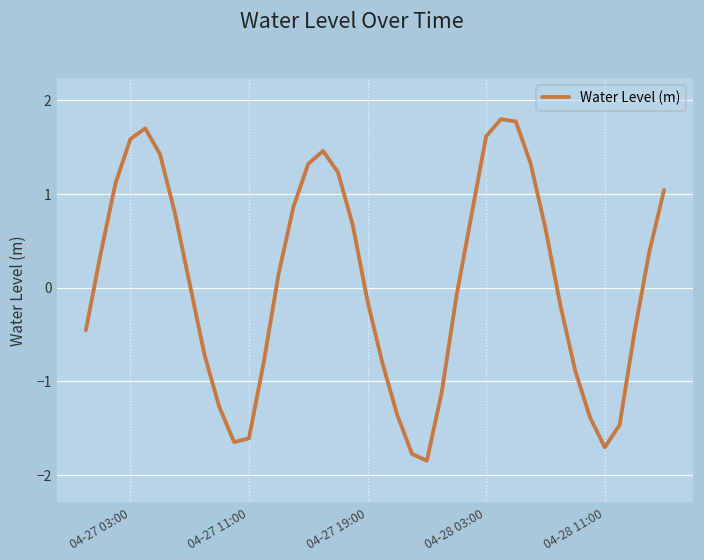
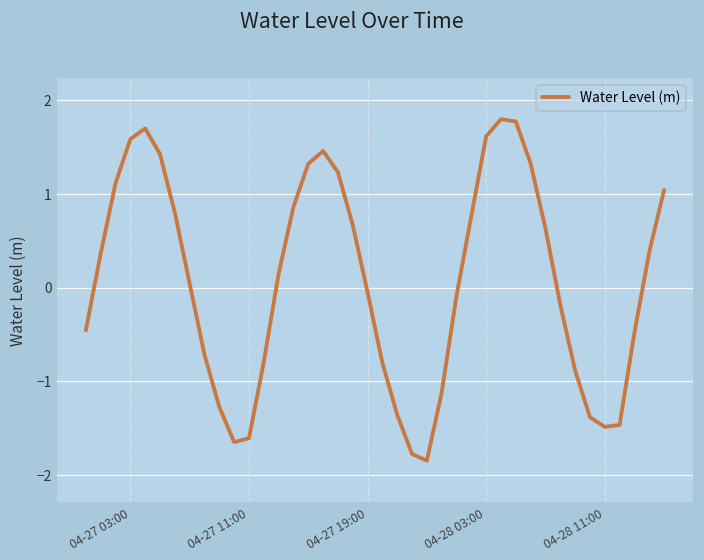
04-27 19:00: -0.1 -> 0.0
04-28 11:00: -1.7 -> -1.5
